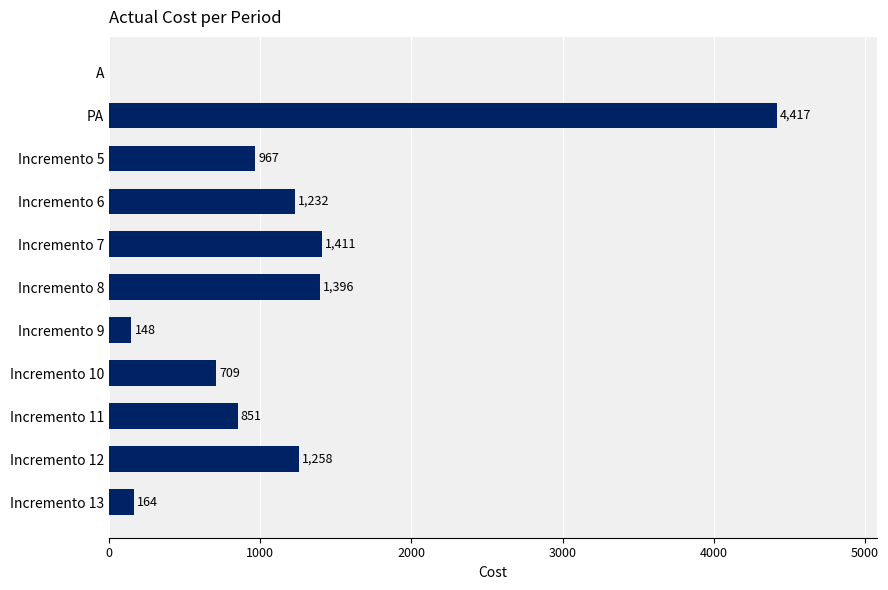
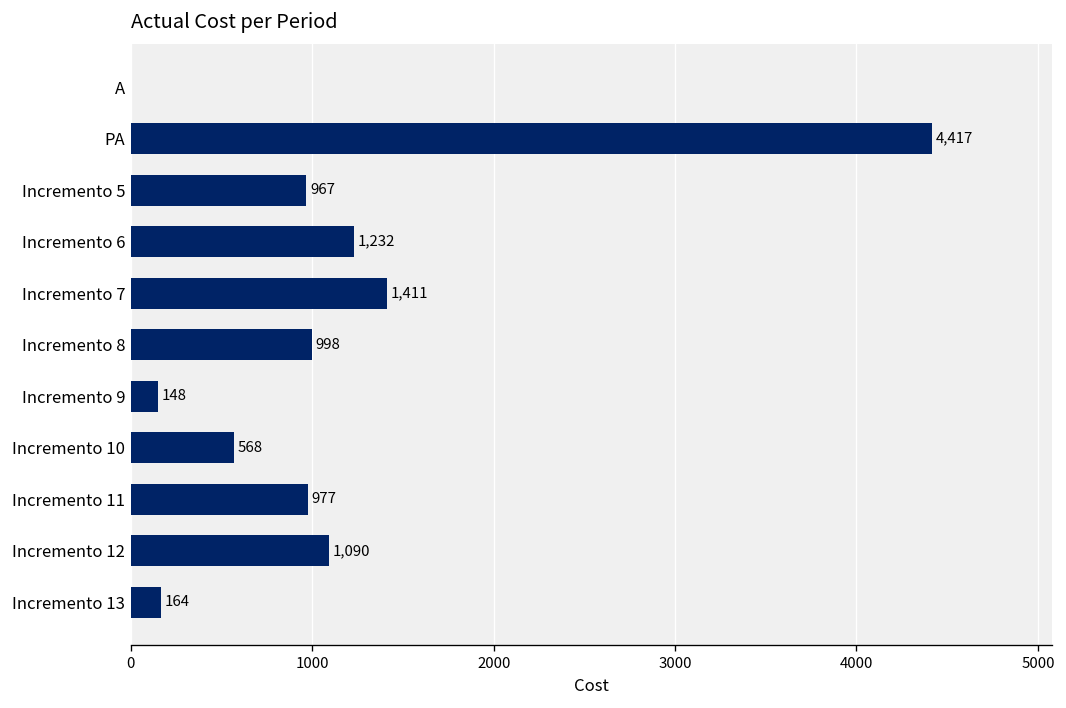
Incremento 8: 1,396 -> 998
Incremento 10: 709 -> 568
Incremento 11: 851 -> 977
Incremento 12: 1,258 -> 1,090
